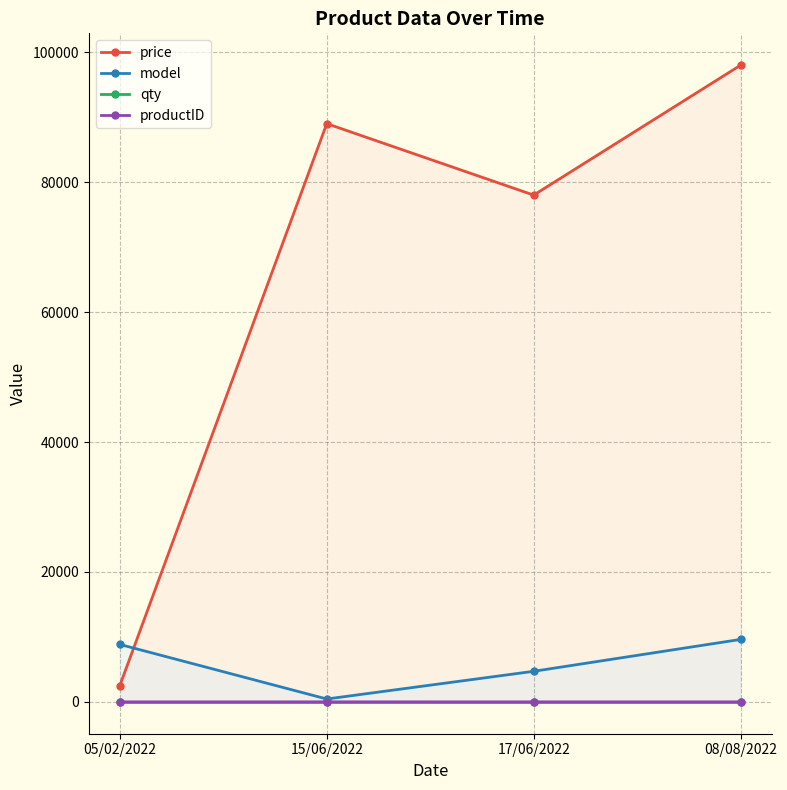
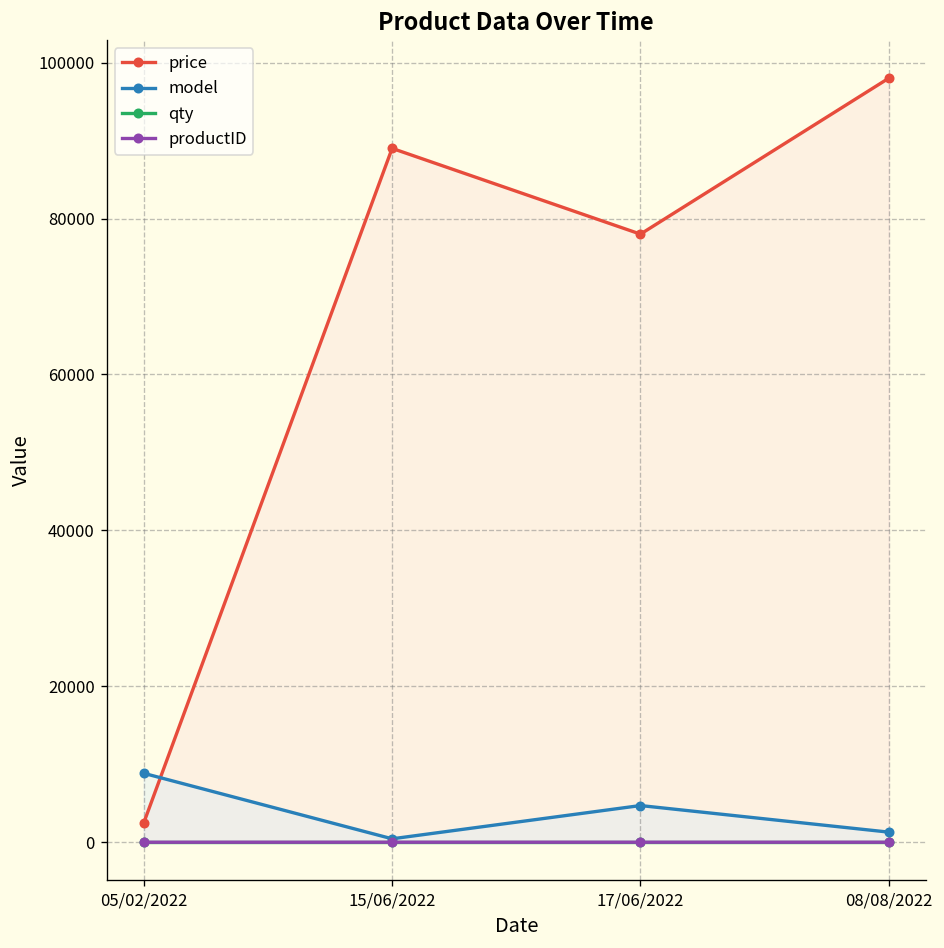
model, 08/08/2022: 10000 -> 1000
